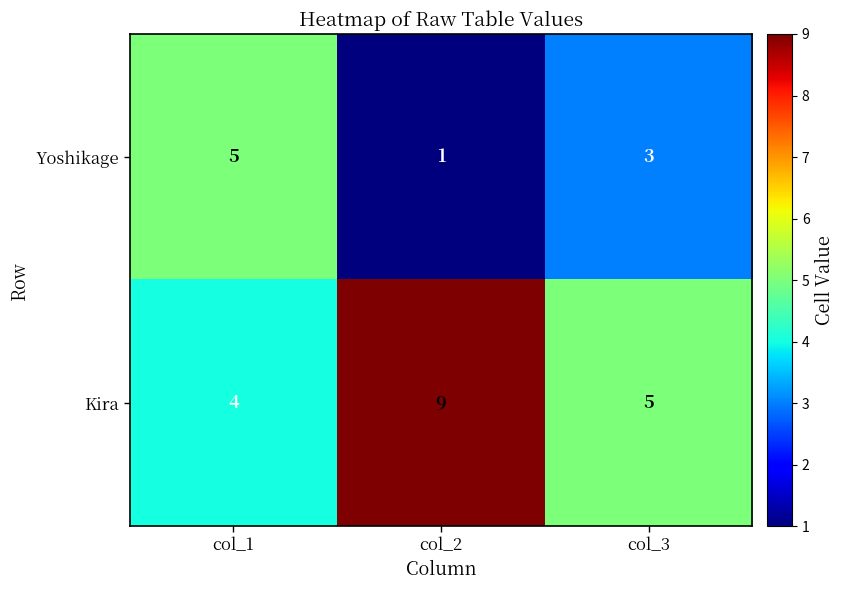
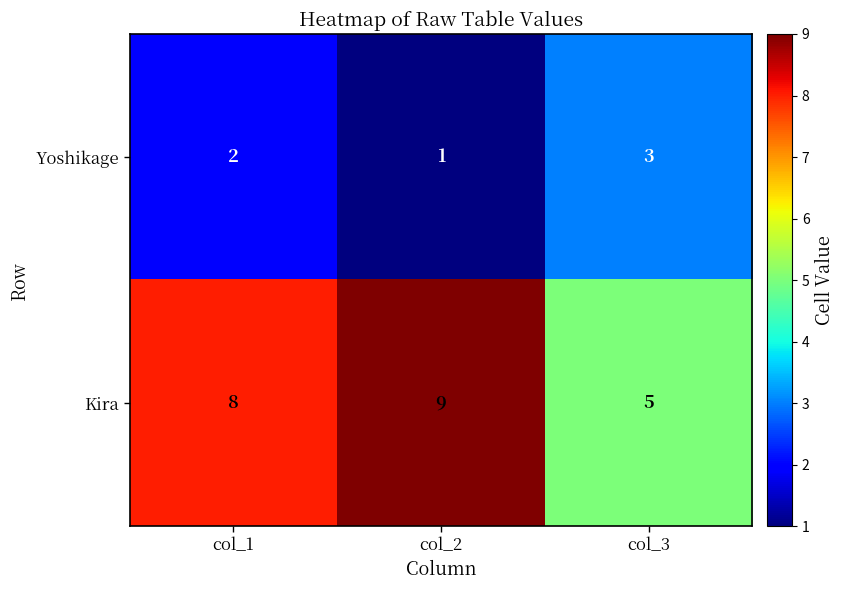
Yoshikage, col_1: 5 -> 2
Kira, col_1: 4 -> 8
